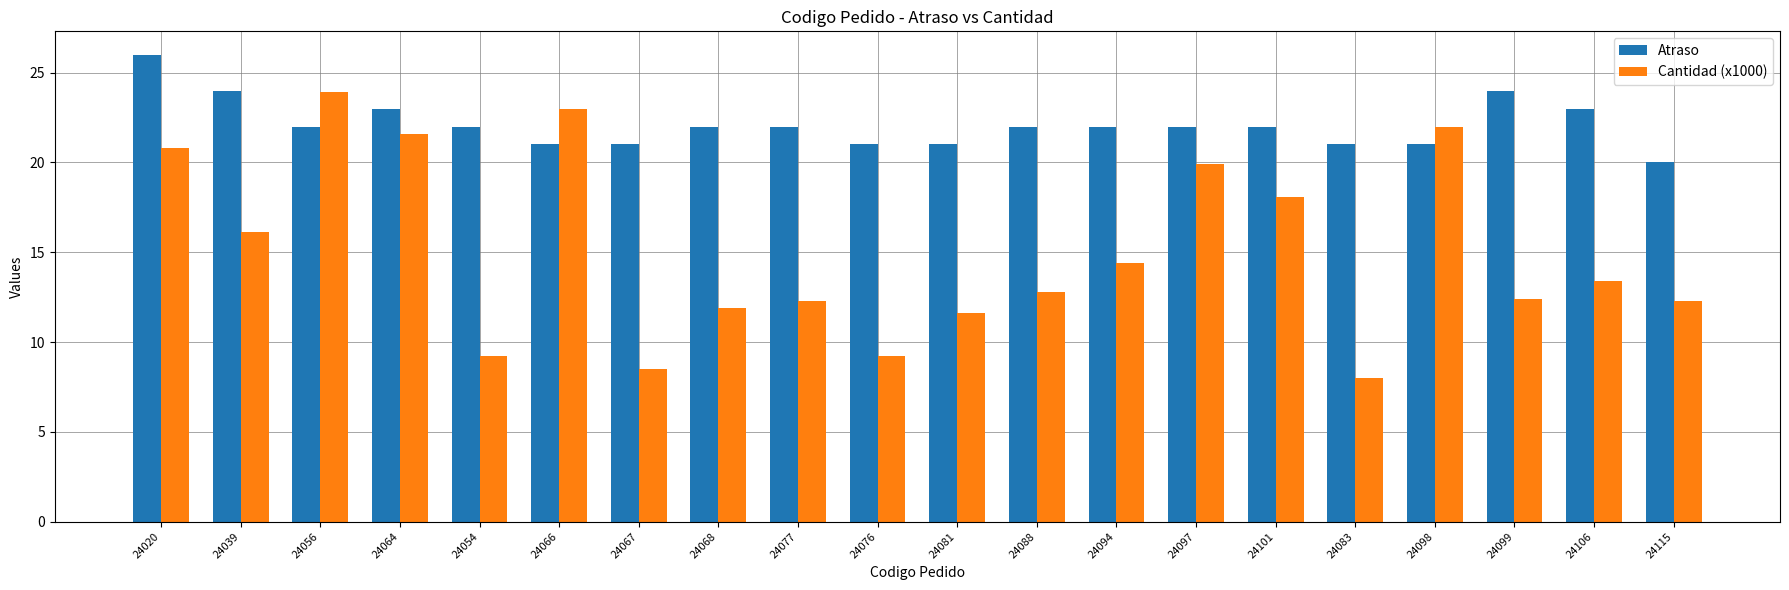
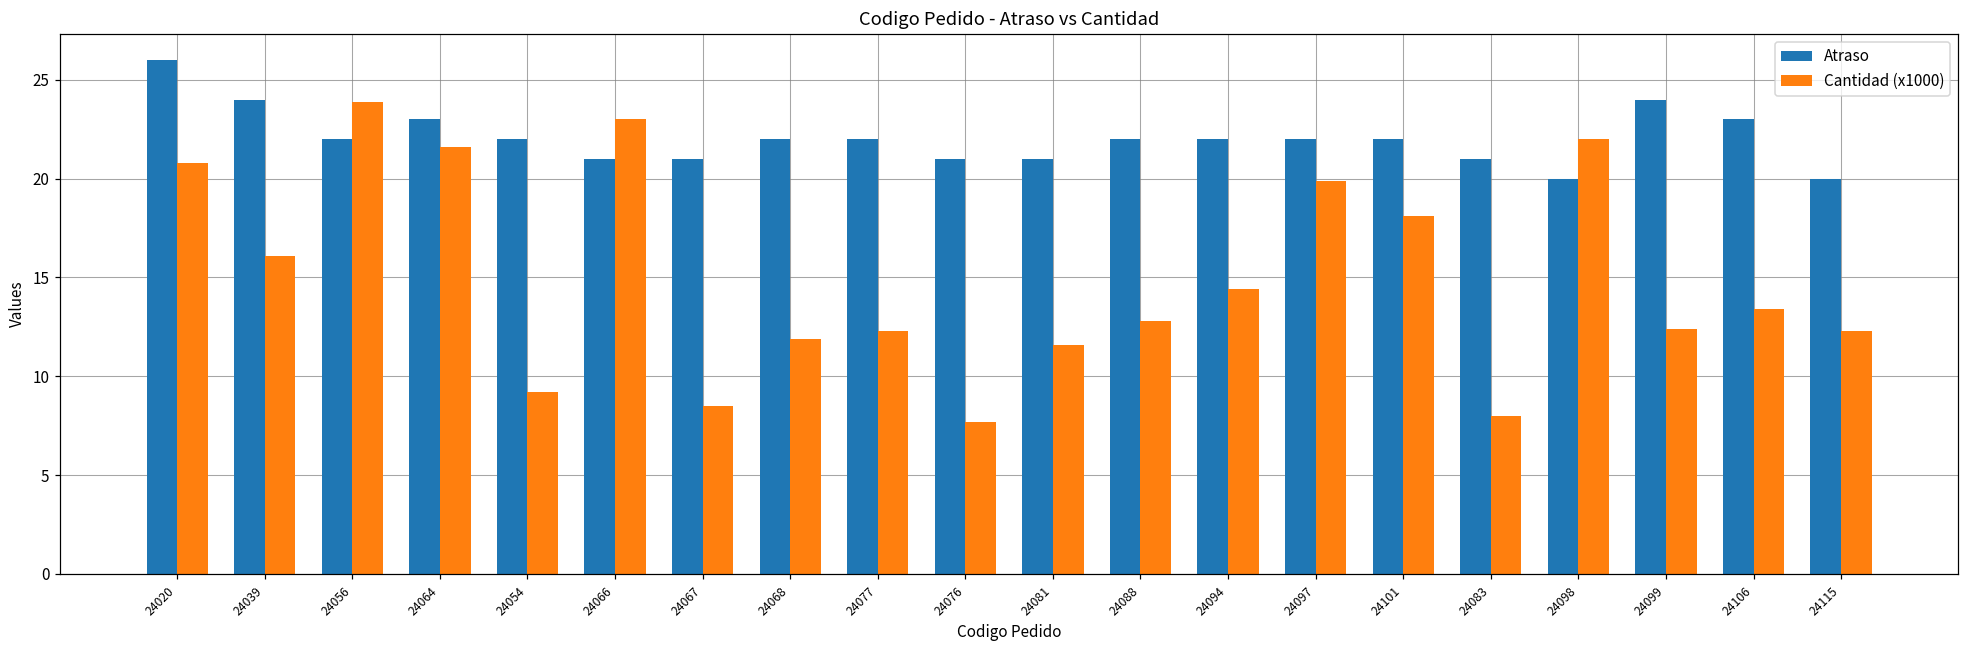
Cantidad (x1000), 24076: 9.2 -> 7.7
Atraso, 24098: 21 -> 20
